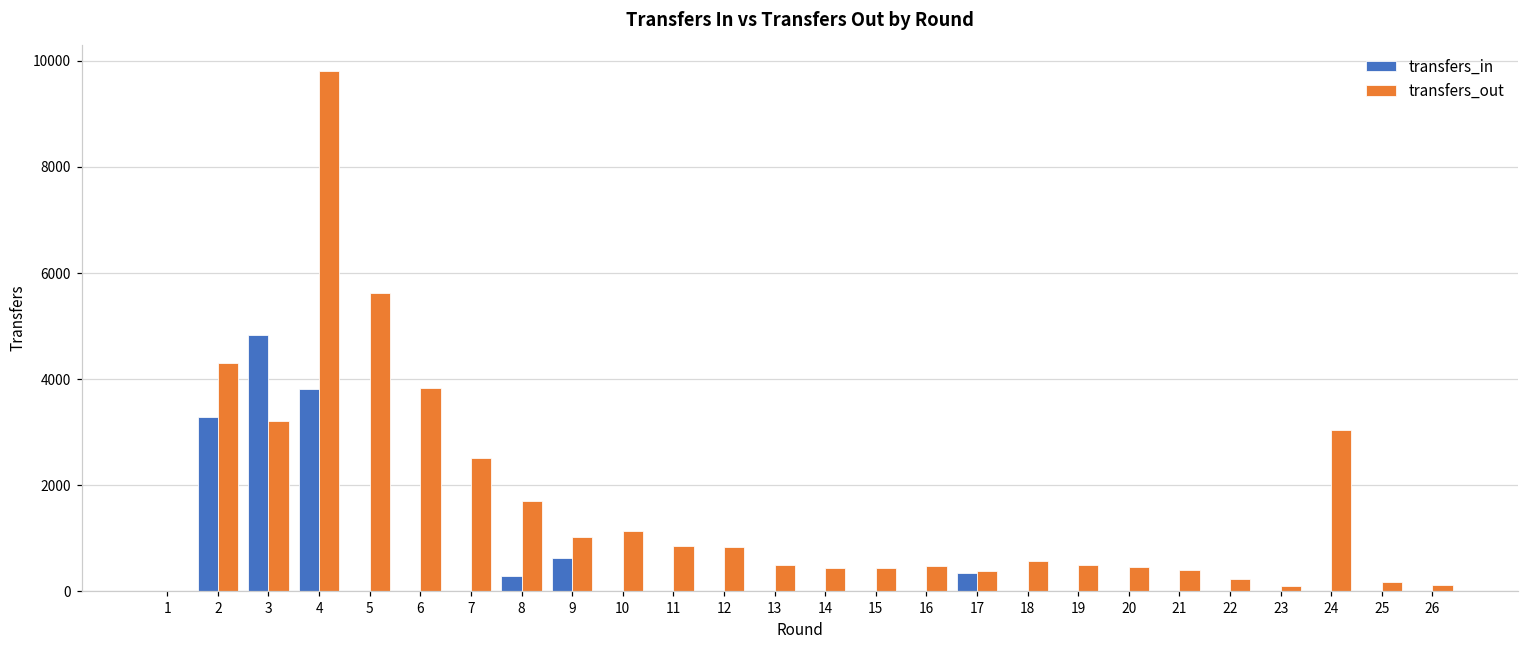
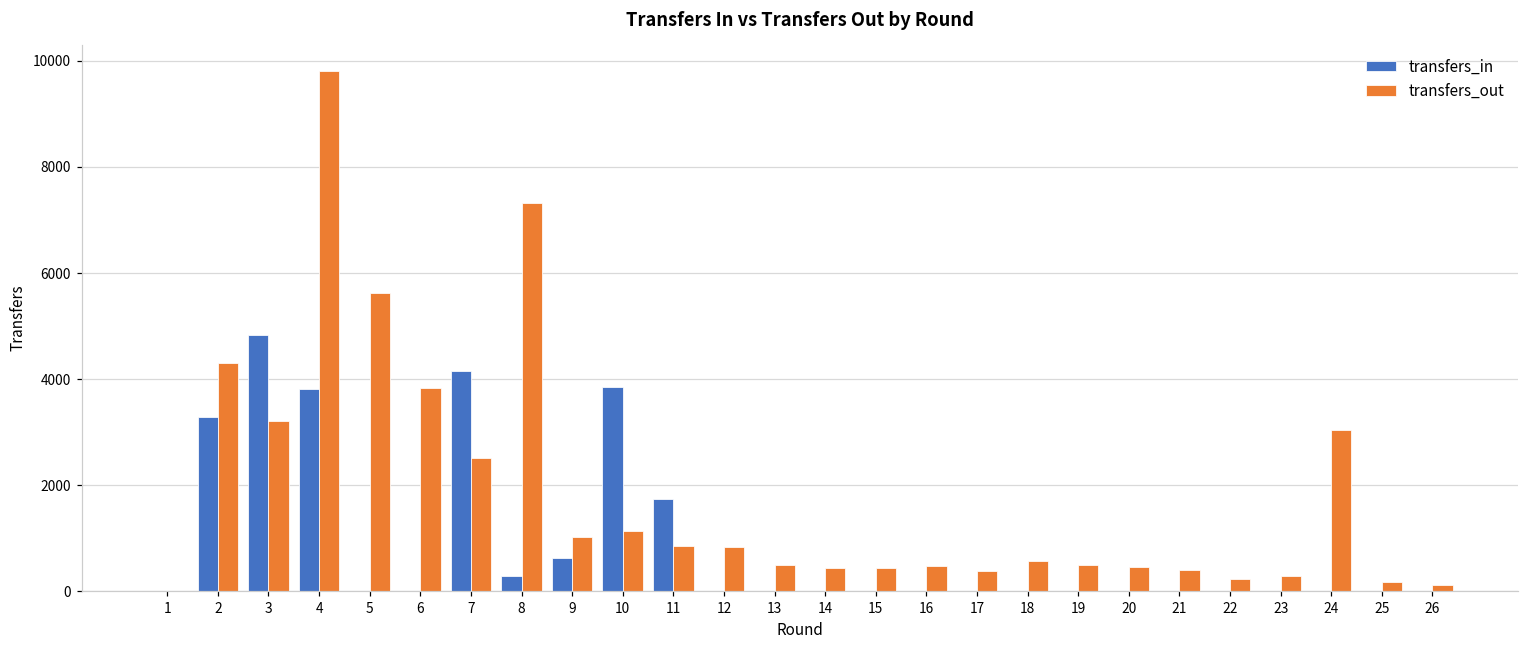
transfers_in, 7: 0 -> 4200
transfers_out, 8: 1700 -> 7300
transfers_in, 10: 0 -> 3900
transfers_in, 11: 0 -> 1800
transfers_in, 17: 400 -> 0
transfers_out, 23: 100 -> 300
